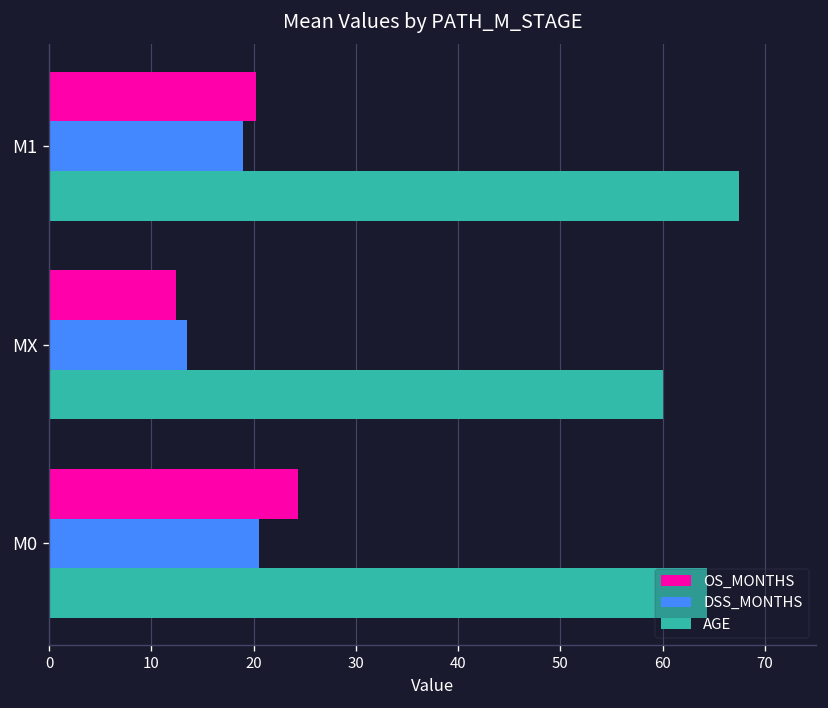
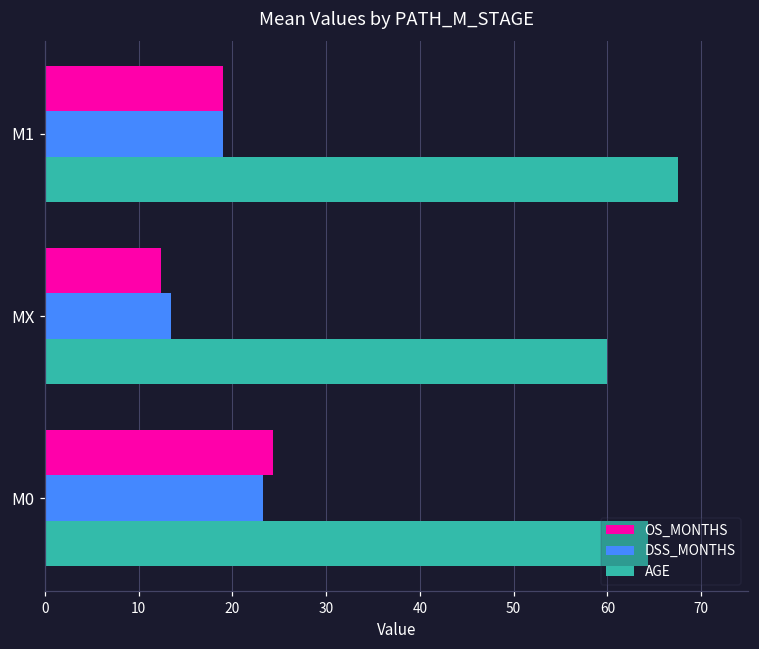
OS_MONTHS, M1: 20 -> 19
DSS_MONTHS, M0: 21 -> 23
